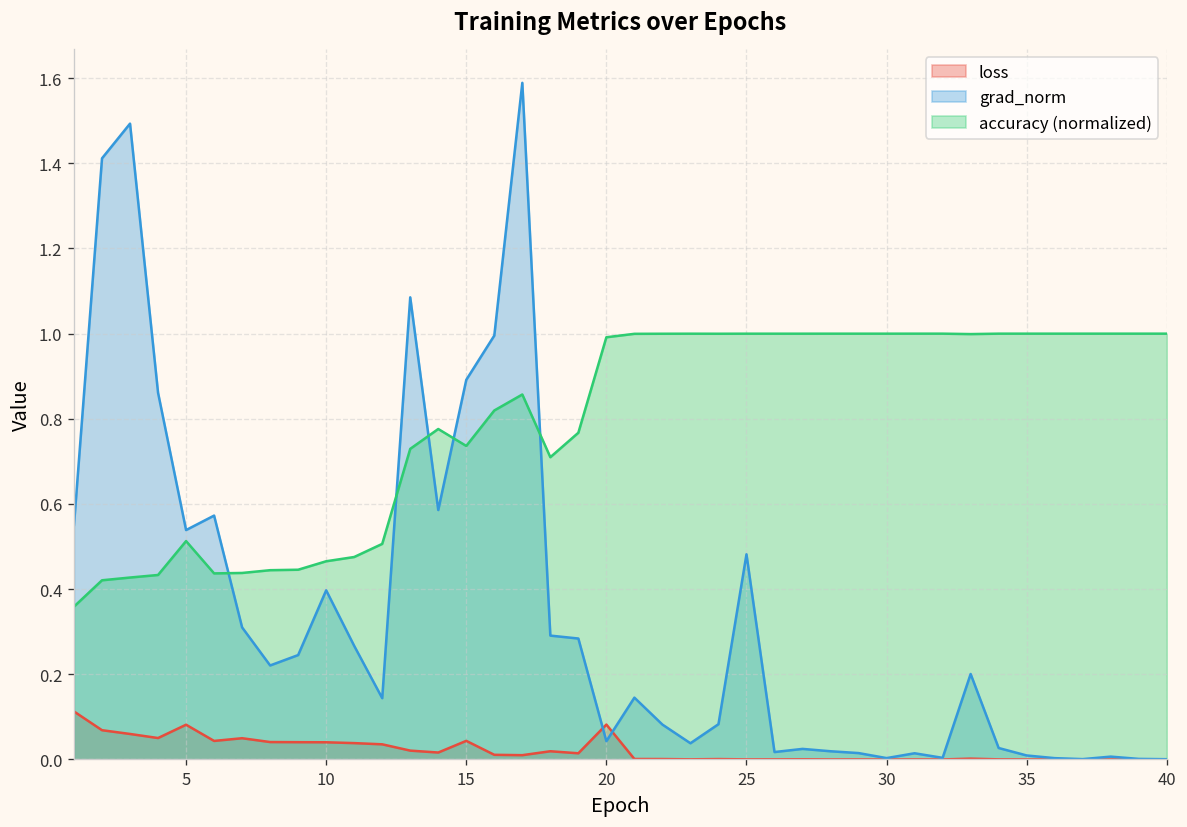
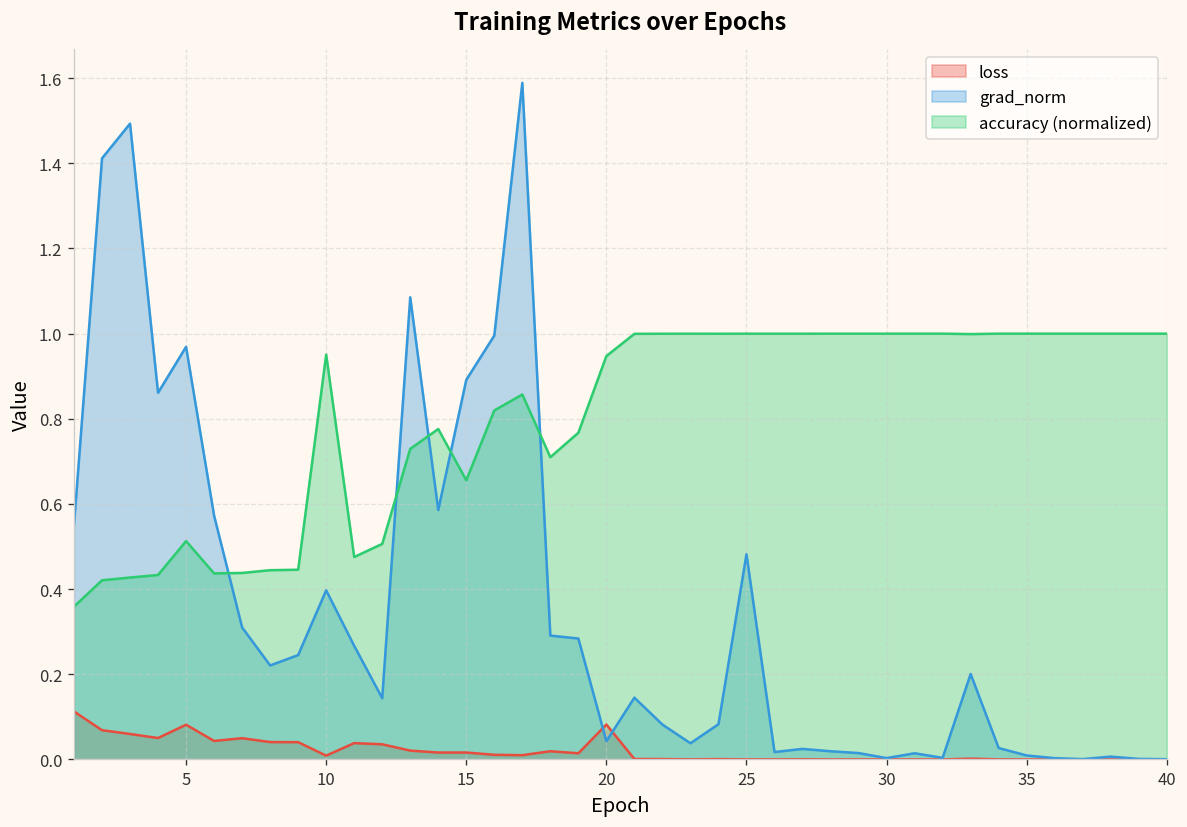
grad_norm, 5: 0.54 -> 0.97
loss, 10: 0.04 -> 0.01
accuracy (normalized), 10: 0.47 -> 0.95
loss, 15: 0.04 -> 0.02
accuracy (normalized), 15: 0.74 -> 0.66
accuracy (normalized), 20: 0.99 -> 0.95
